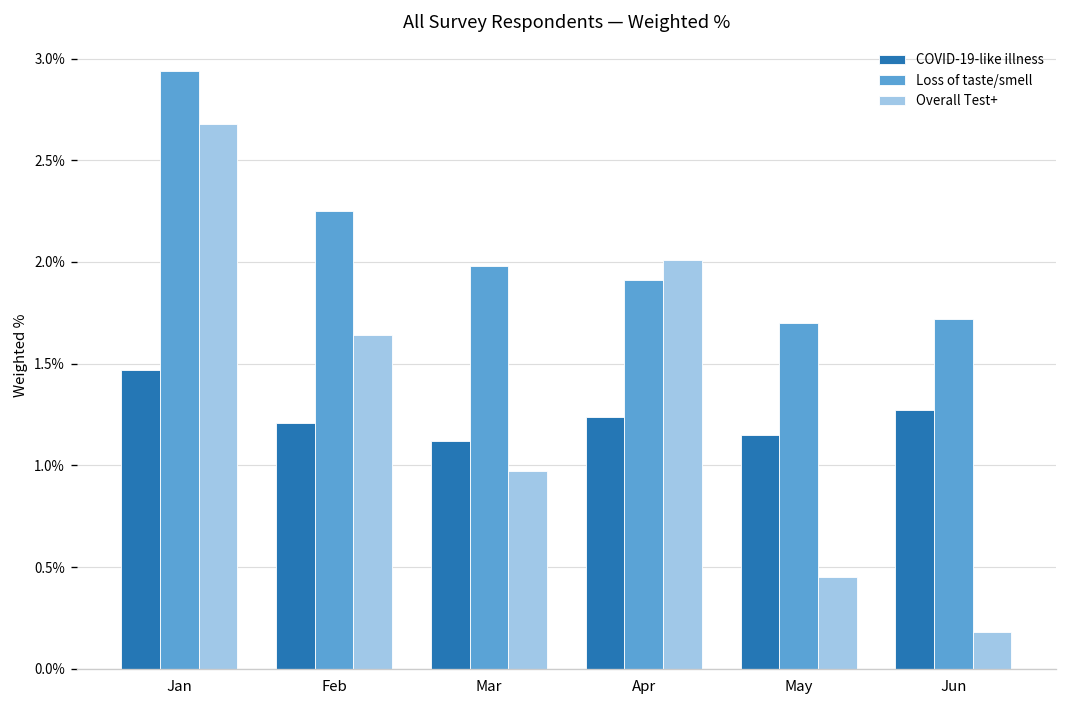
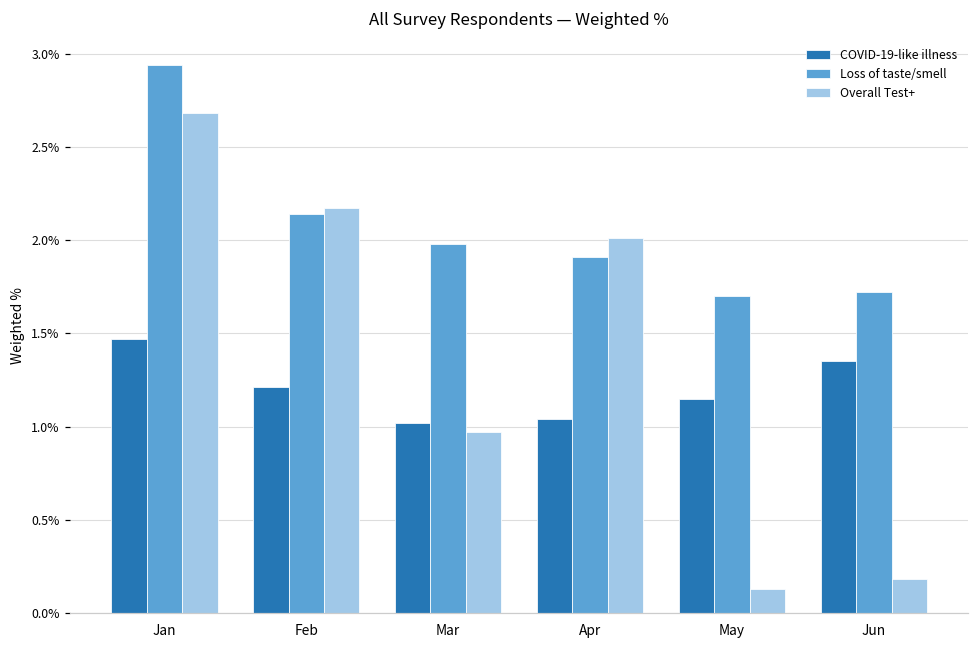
Loss of taste/smell, Feb: 2.25% -> 2.14%
Overall Test+, Feb: 1.64% -> 2.17%
COVID-19-like illness, Mar: 1.12% -> 1.02%
COVID-19-like illness, Apr: 1.24% -> 1.04%
Overall Test+, May: 0.45% -> 0.13%
COVID-19-like illness, Jun: 1.27% -> 1.35%
